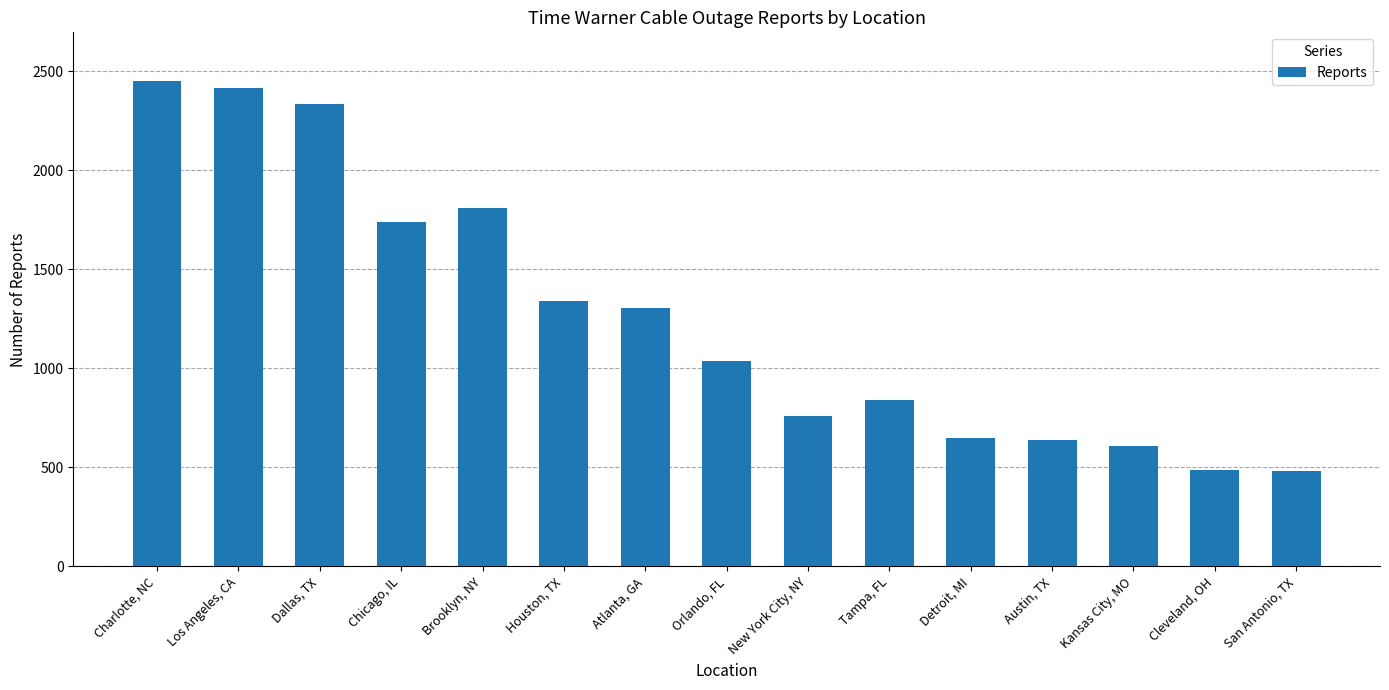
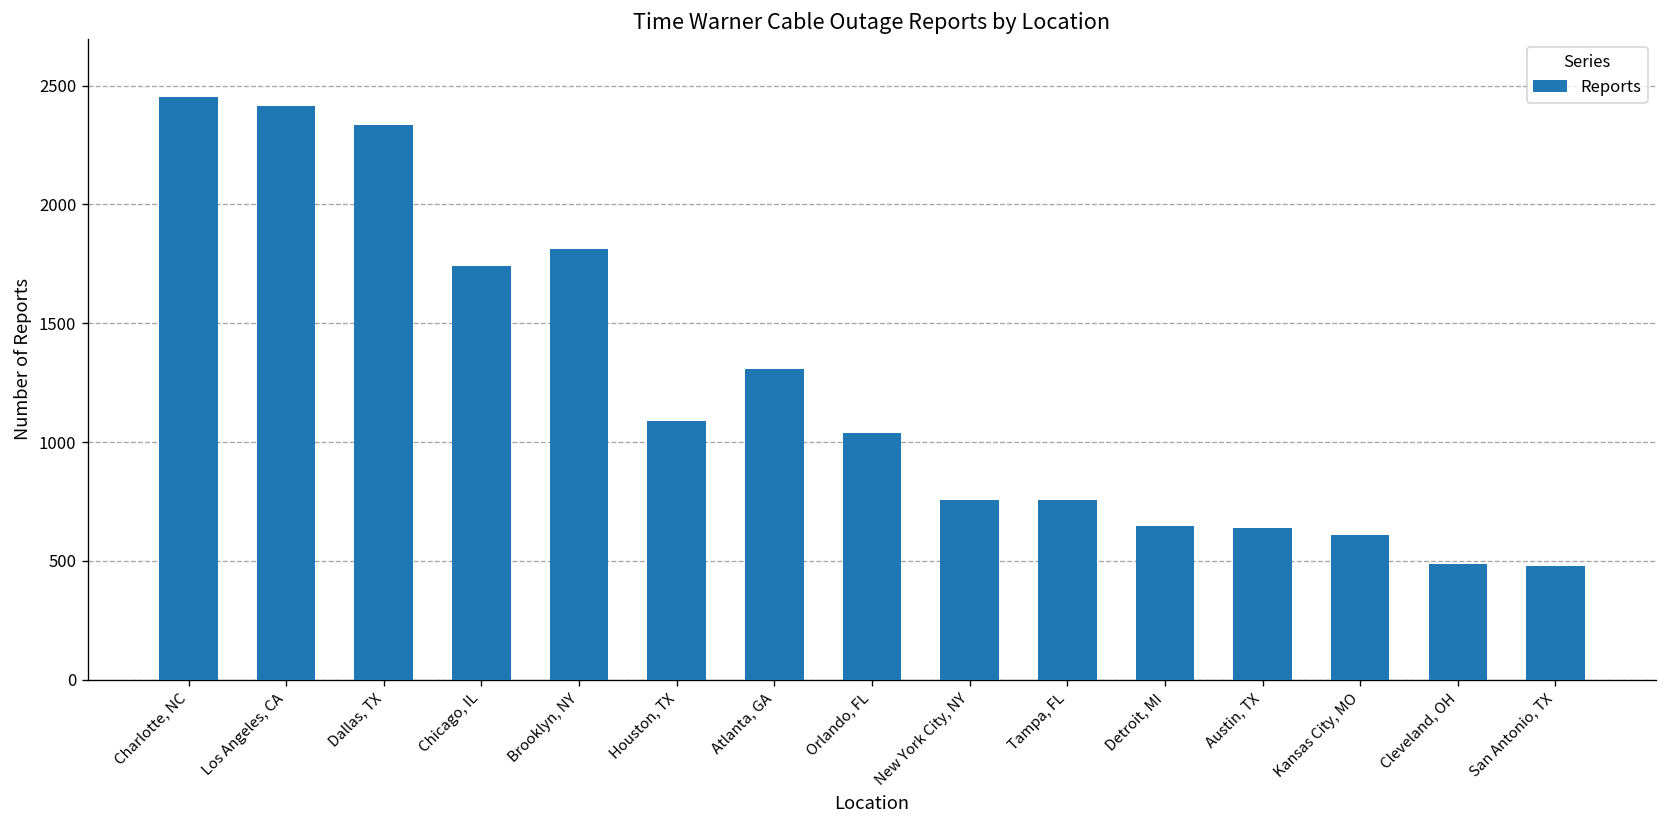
Houston, TX: 1340 -> 1090
Tampa, FL: 840 -> 760
